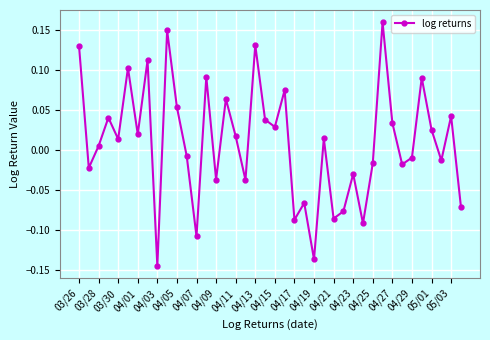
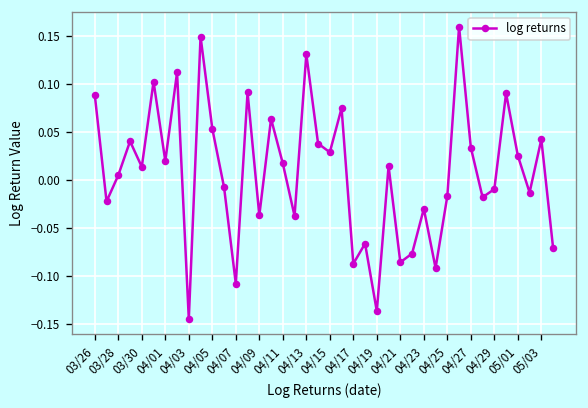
03/26: 0.13 -> 0.09
